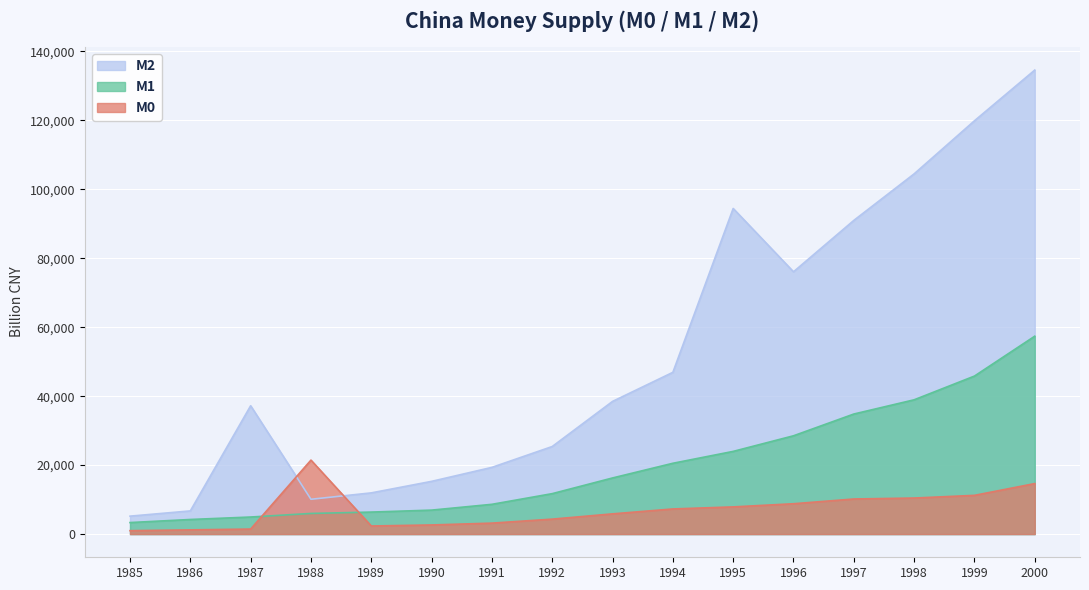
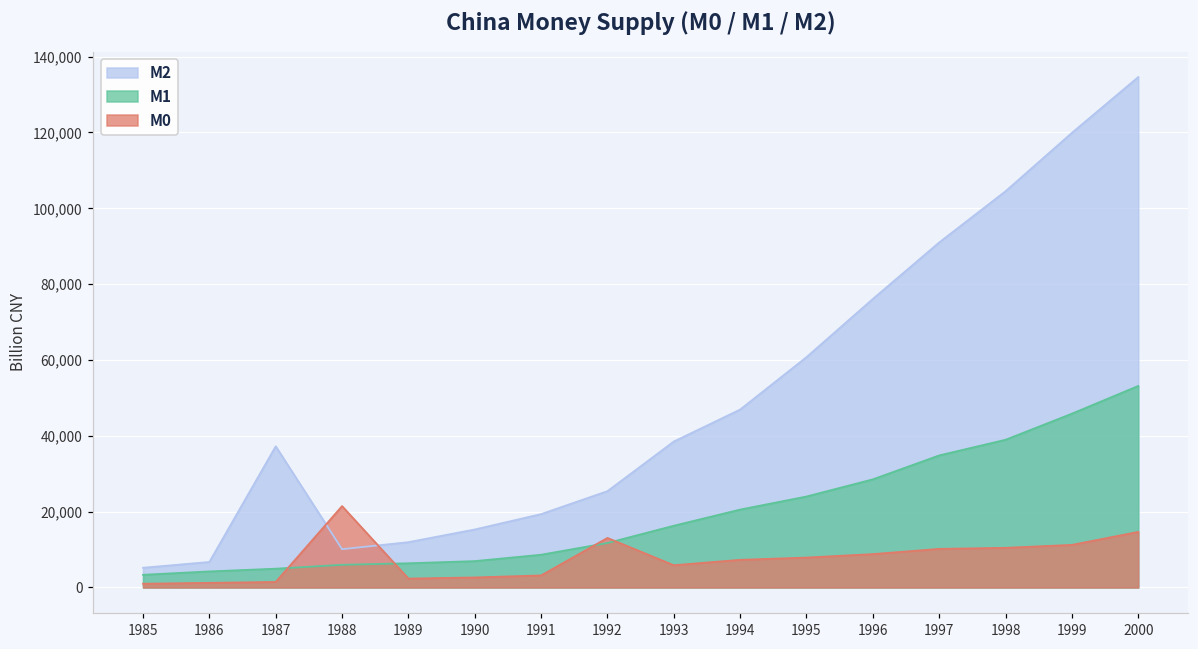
M0, 1992: 4,000 -> 13,000
M2, 1995: 94,000 -> 61,000
M1, 2000: 57,000 -> 53,000
